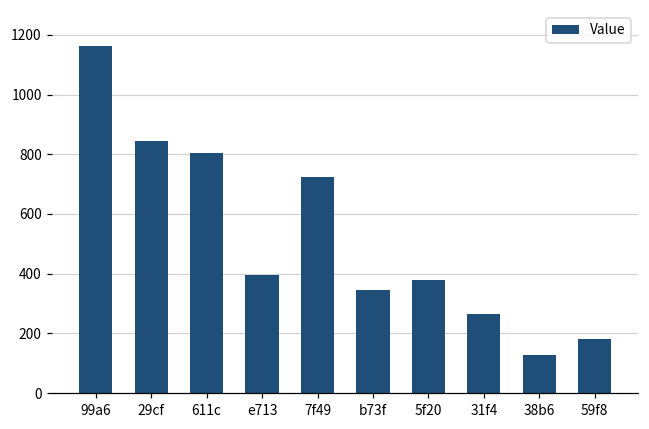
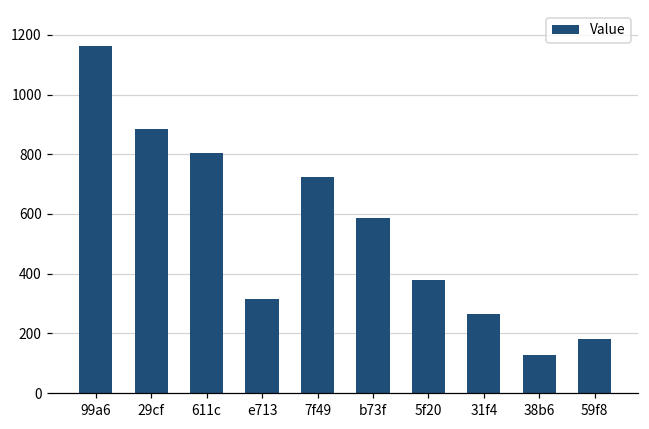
29cf: 850 -> 880
e713: 400 -> 320
b73f: 350 -> 590
